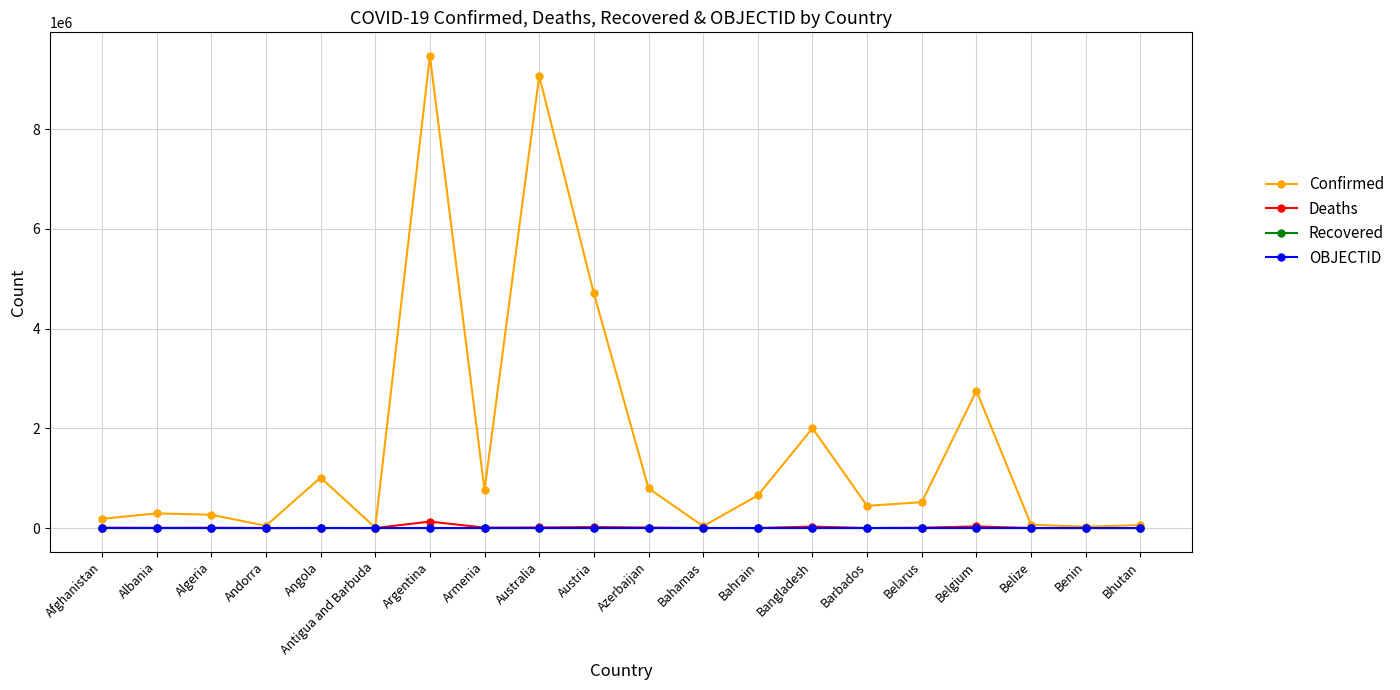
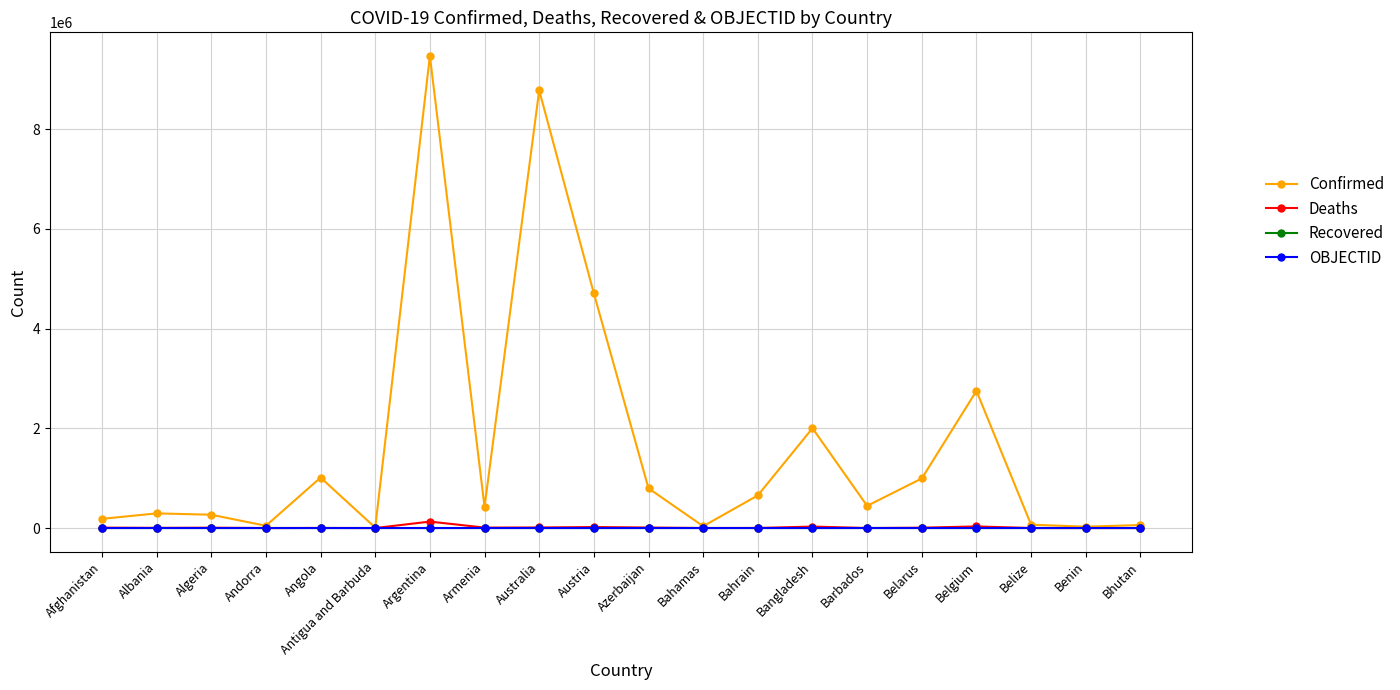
Confirmed, Armenia: 800000 -> 400000
Confirmed, Australia: 9100000 -> 8800000
Confirmed, Belarus: 500000 -> 1000000
